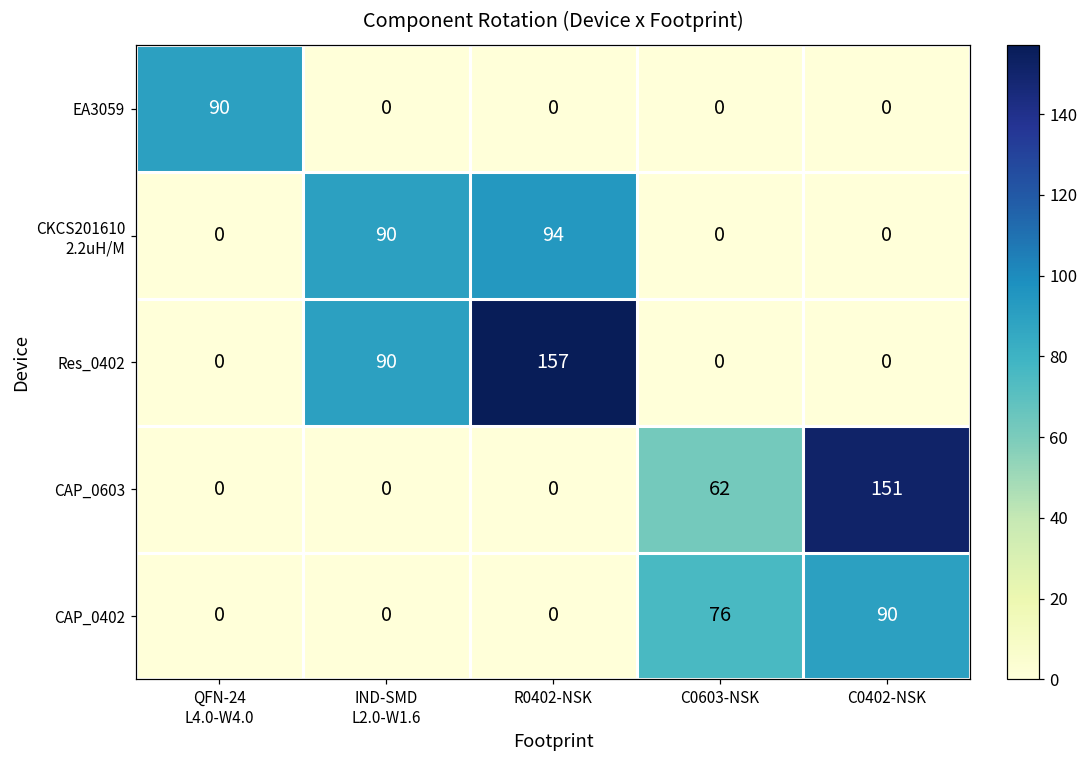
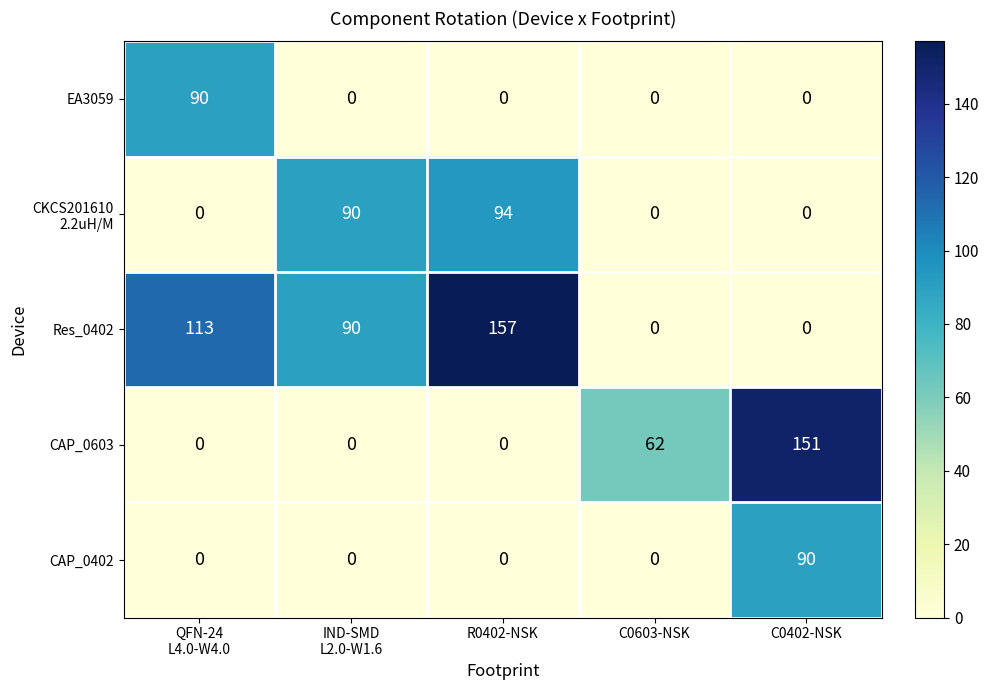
Res_0402, QFN-24 L4.0-W4.0: 0 -> 113
CAP_0402, C0603-NSK: 76 -> 0
